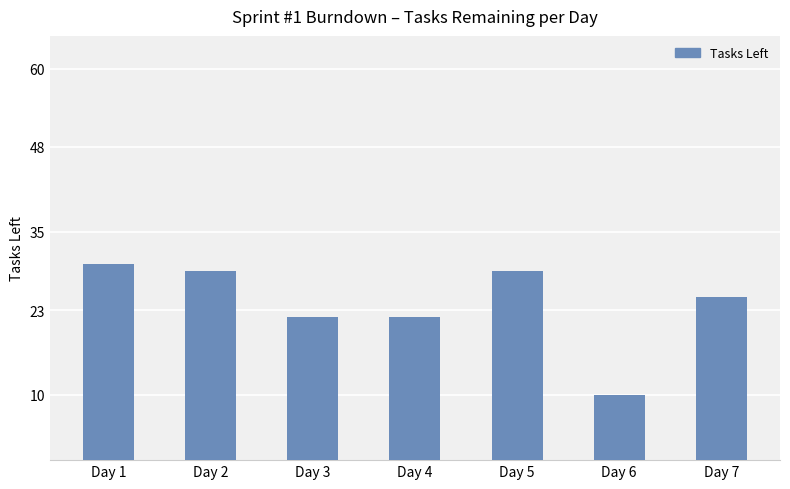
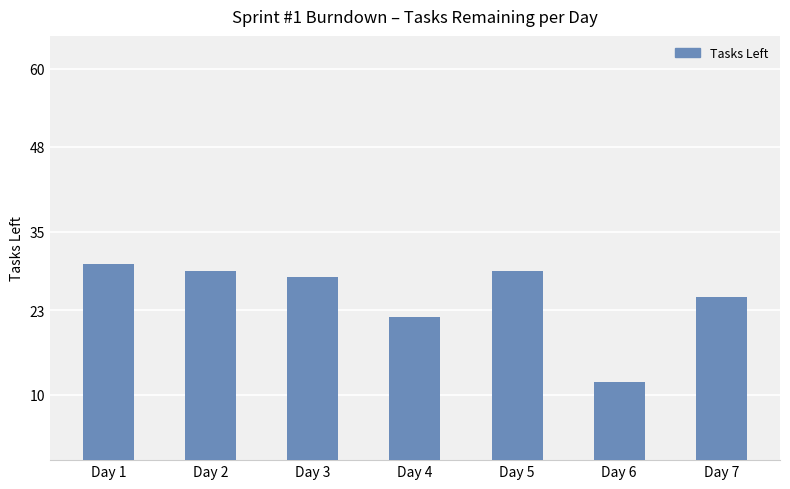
Day 3: 22 -> 28
Day 6: 10 -> 12
